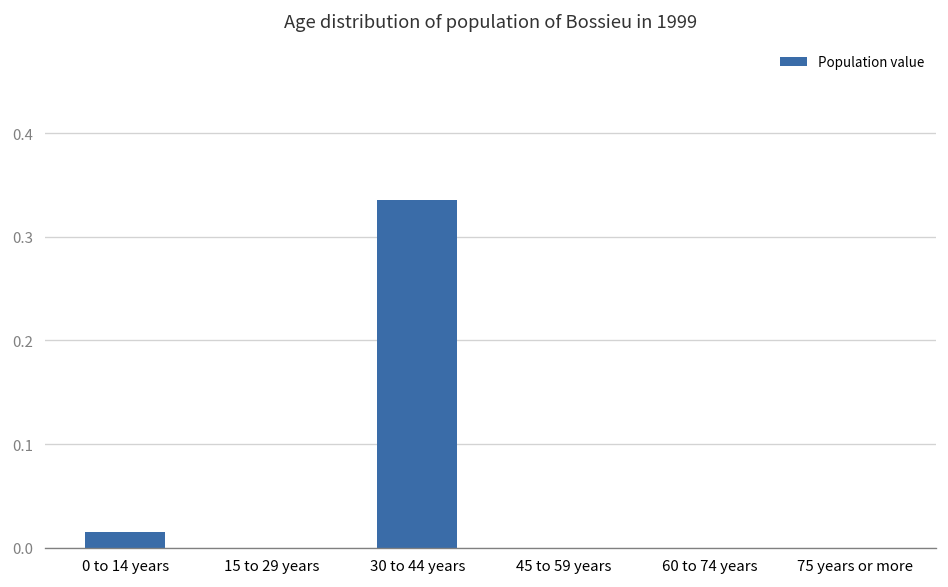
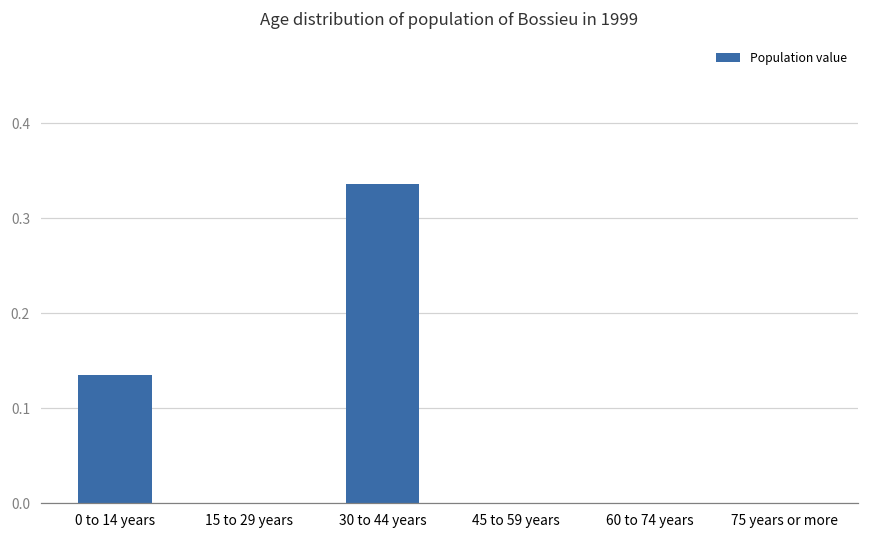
0 to 14 years: 0.02 -> 0.13
